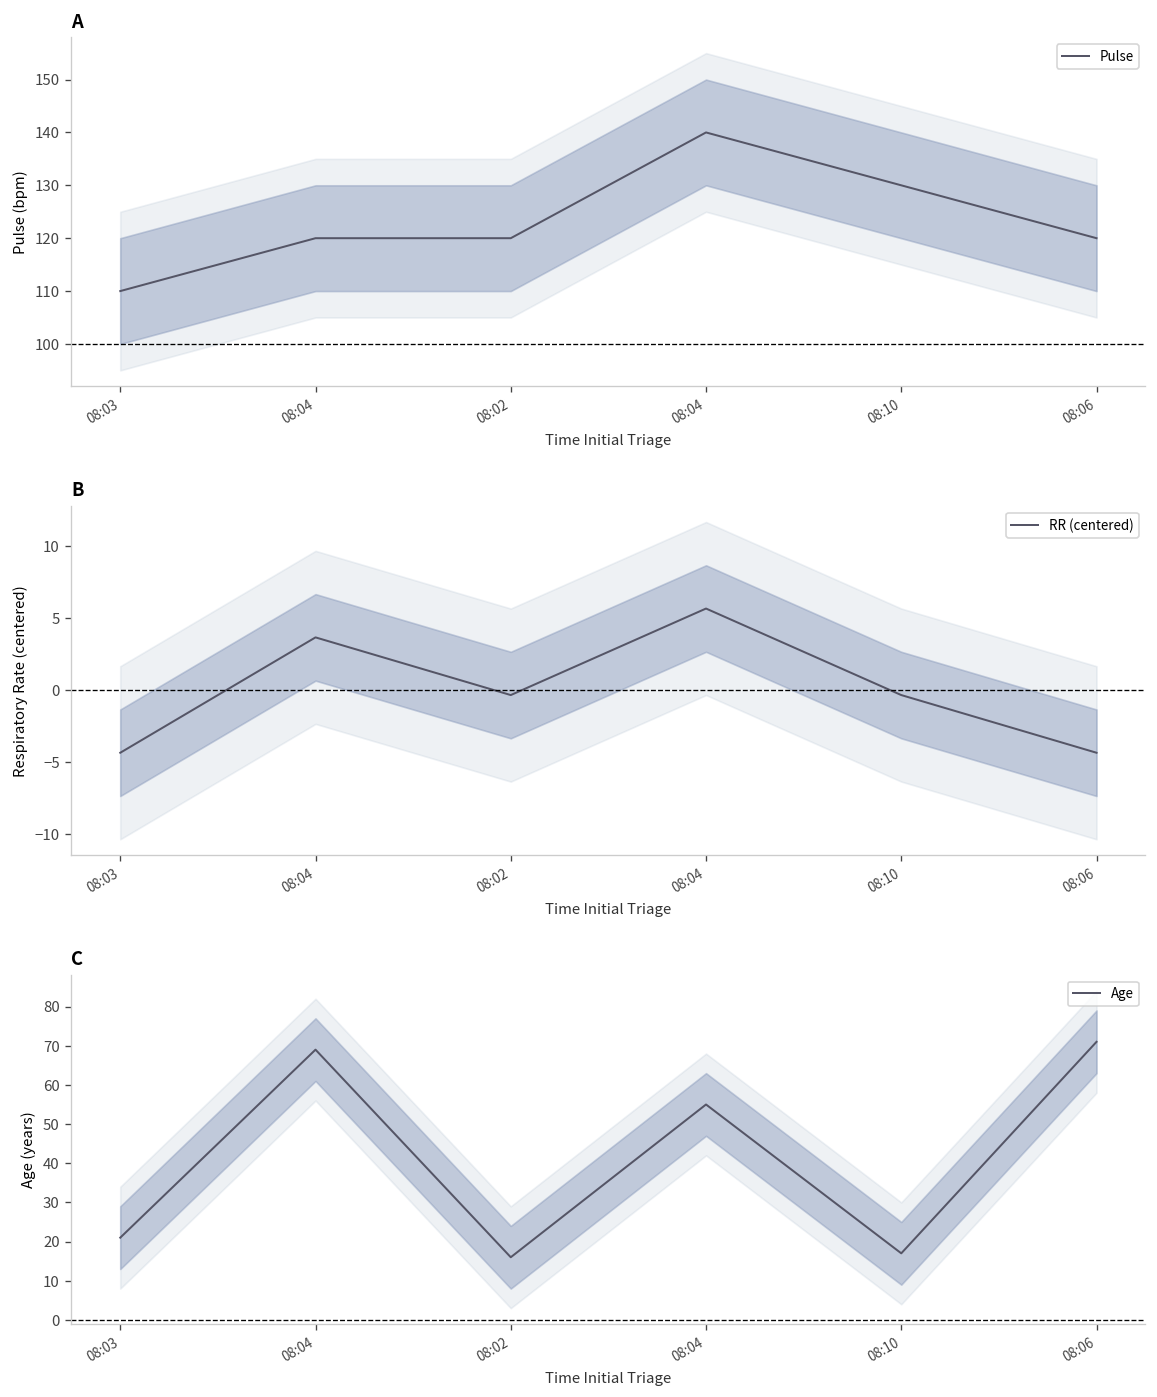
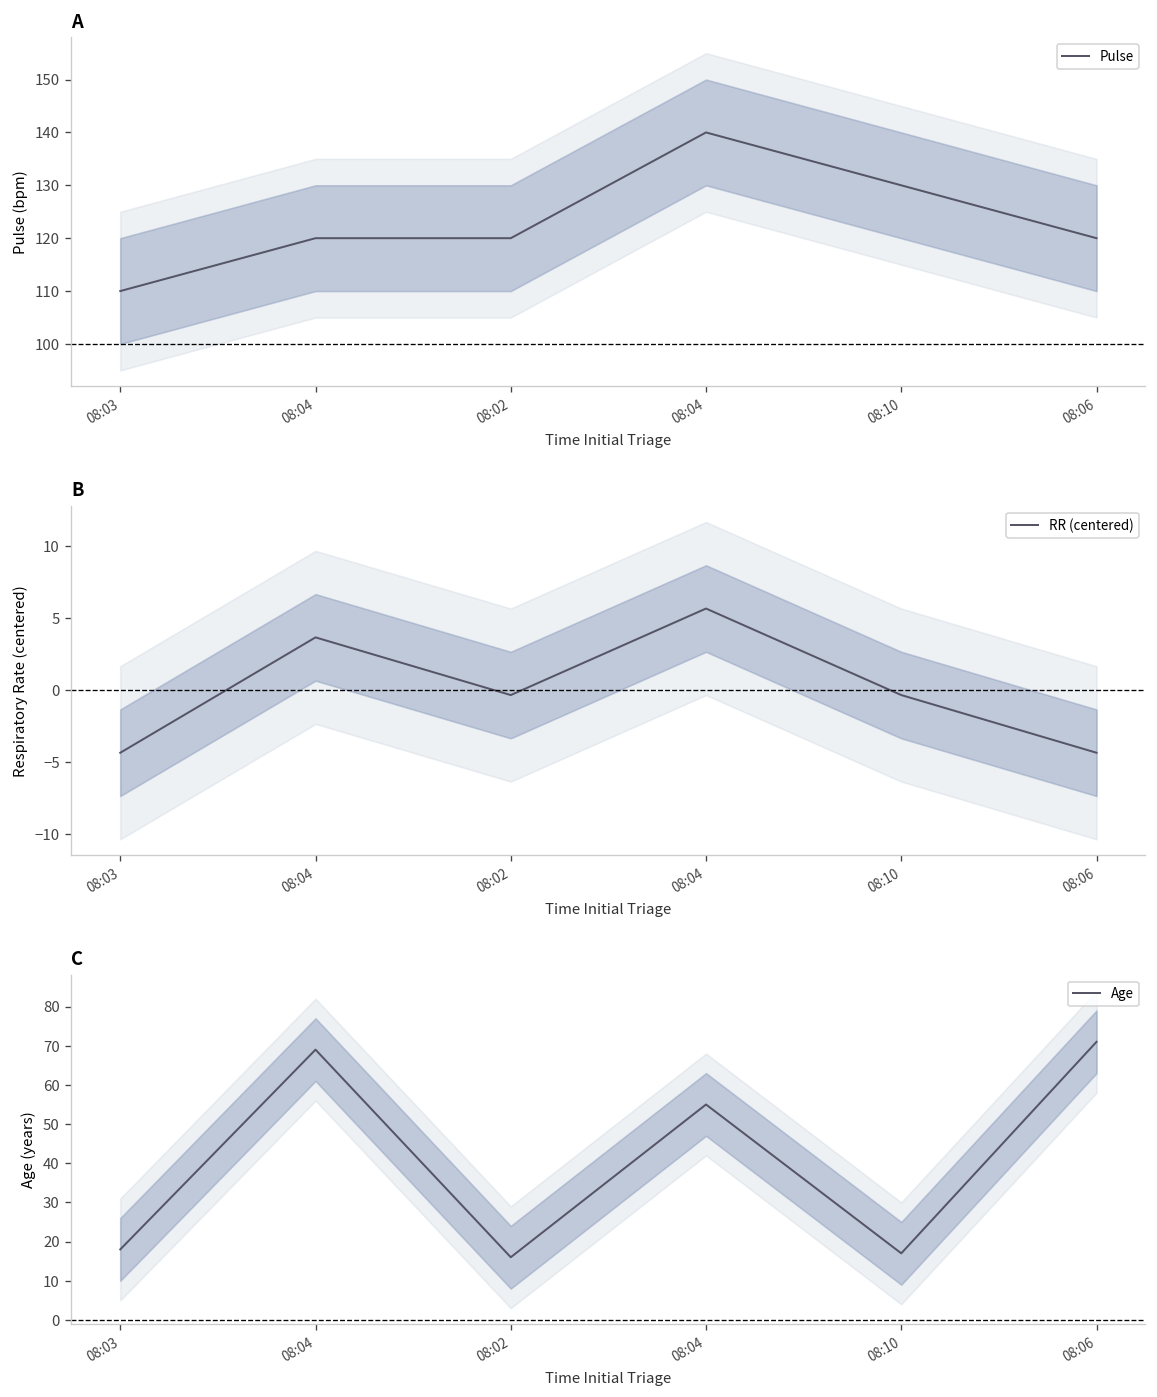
C, Age, 08:03: 21 -> 18
